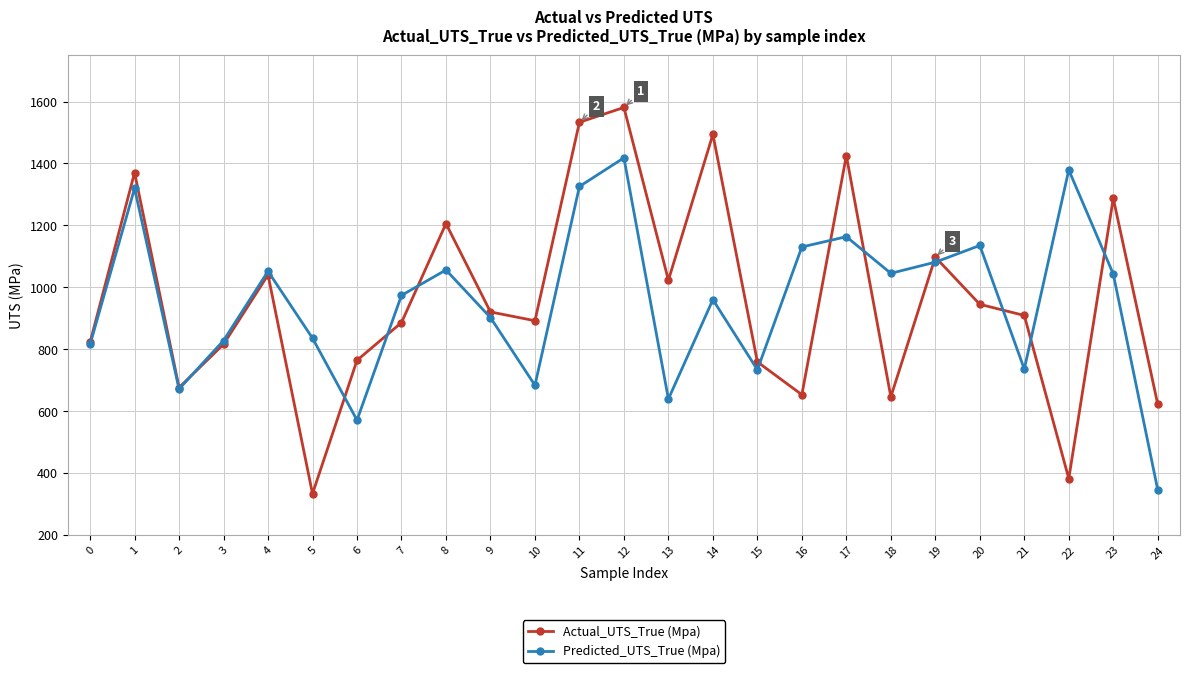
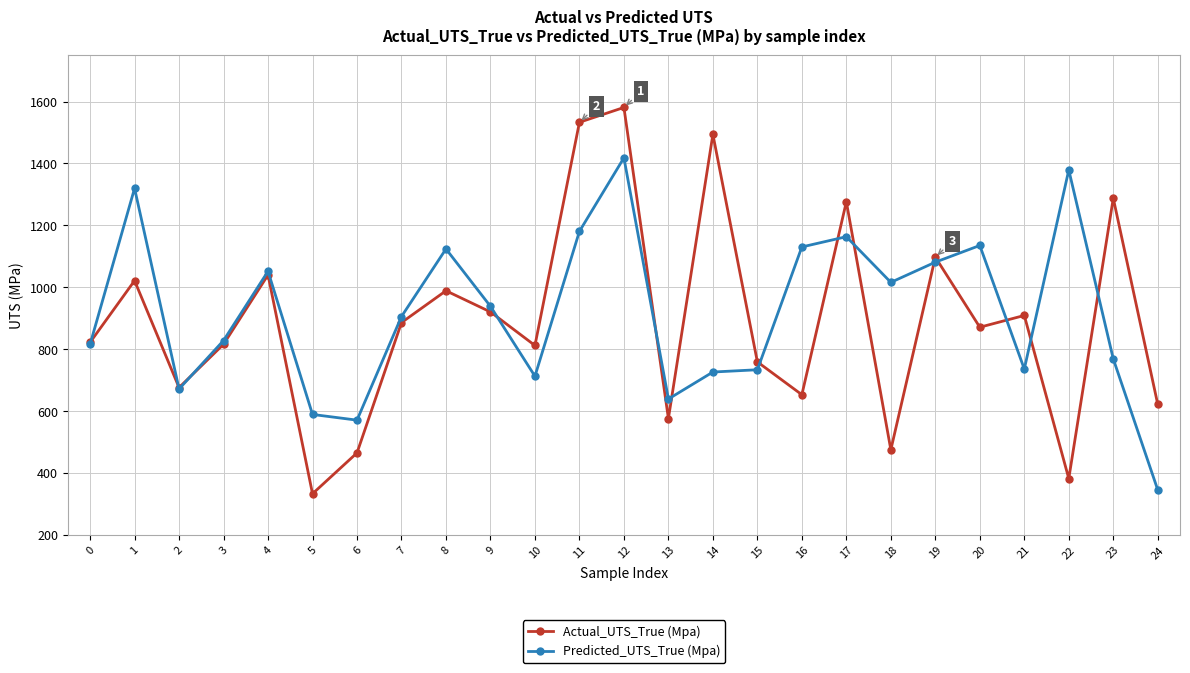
Actual_UTS_True (Mpa), 1: 1370 -> 1020
Predicted_UTS_True (Mpa), 5: 840 -> 590
Actual_UTS_True (Mpa), 6: 760 -> 470
Predicted_UTS_True (Mpa), 7: 970 -> 910
Actual_UTS_True (Mpa), 8: 1210 -> 990
Predicted_UTS_True (Mpa), 8: 1060 -> 1120
Predicted_UTS_True (Mpa), 9: 900 -> 940
Actual_UTS_True (Mpa), 10: 890 -> 810
Predicted_UTS_True (Mpa), 10: 680 -> 710
Predicted_UTS_True (Mpa), 11: 1330 -> 1180
Actual_UTS_True (Mpa), 13: 1020 -> 580
Predicted_UTS_True (Mpa), 14: 960 -> 730
Actual_UTS_True (Mpa), 17: 1430 -> 1280
Actual_UTS_True (Mpa), 18: 650 -> 480
Predicted_UTS_True (Mpa), 18: 1050 -> 1020
Actual_UTS_True (Mpa), 20: 950 -> 870
Predicted_UTS_True (Mpa), 23: 1040 -> 770
